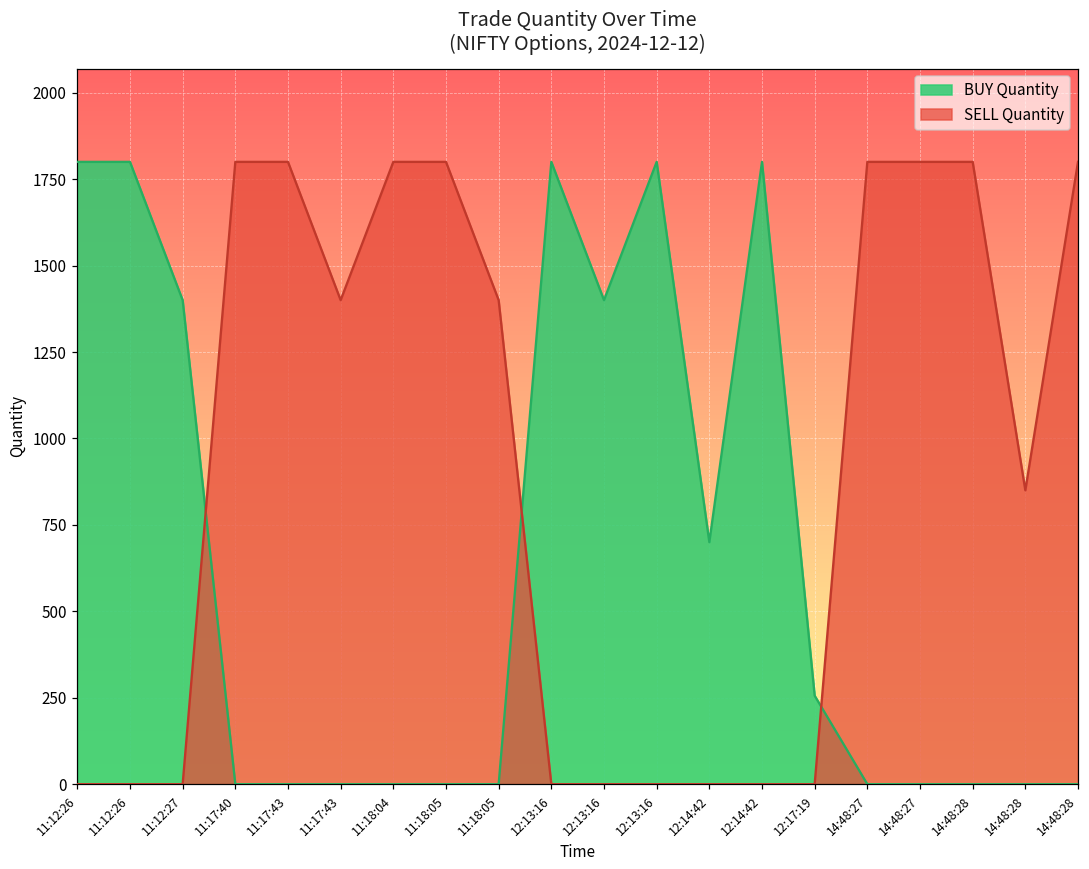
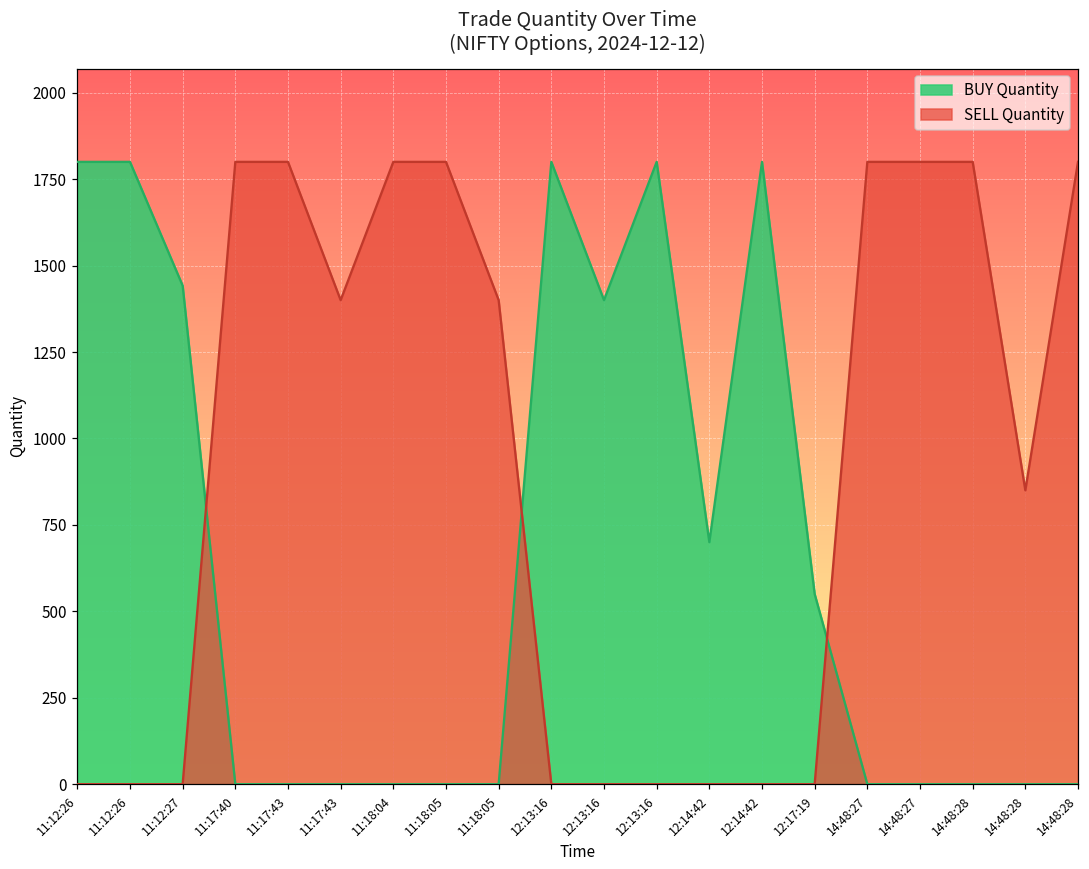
BUY Quantity, 11:12:27: 1400 -> 1440
BUY Quantity, 12:17:19: 260 -> 550
